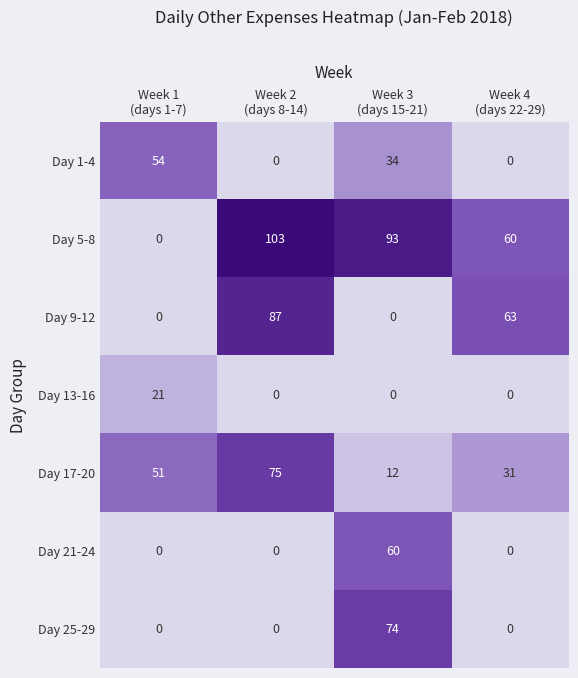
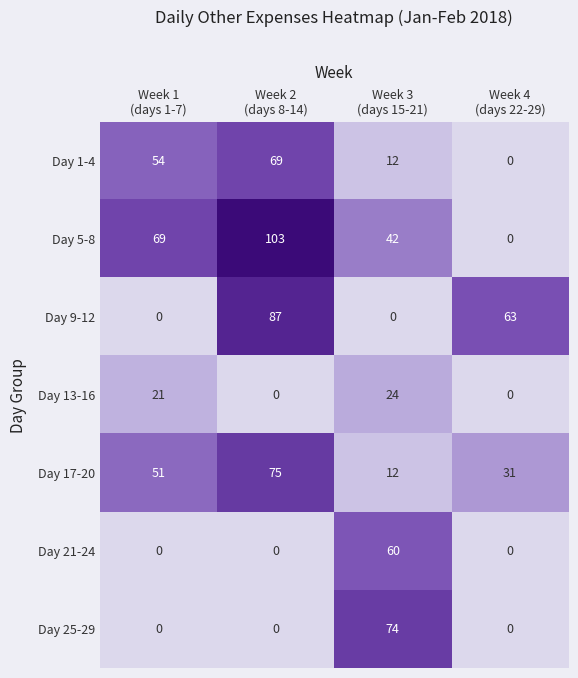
Day 1-4, Week 2 (days 8-14): 0 -> 69
Day 1-4, Week 3 (days 15-21): 34 -> 12
Day 5-8, Week 1 (days 1-7): 0 -> 69
Day 5-8, Week 3 (days 15-21): 93 -> 42
Day 5-8, Week 4 (days 22-29): 60 -> 0
Day 13-16, Week 3 (days 15-21): 0 -> 24
